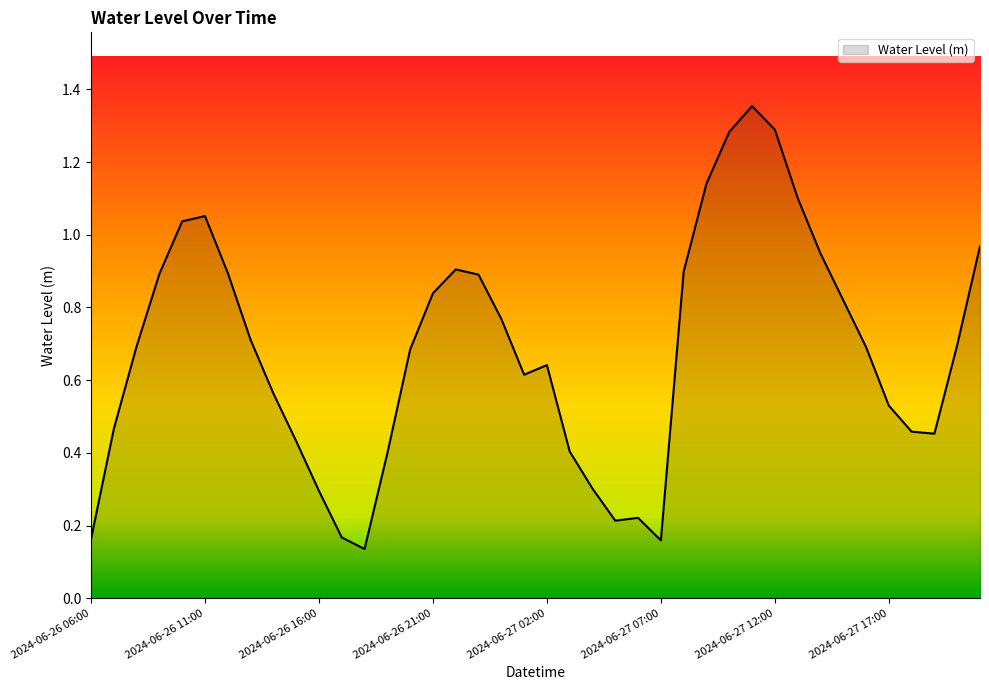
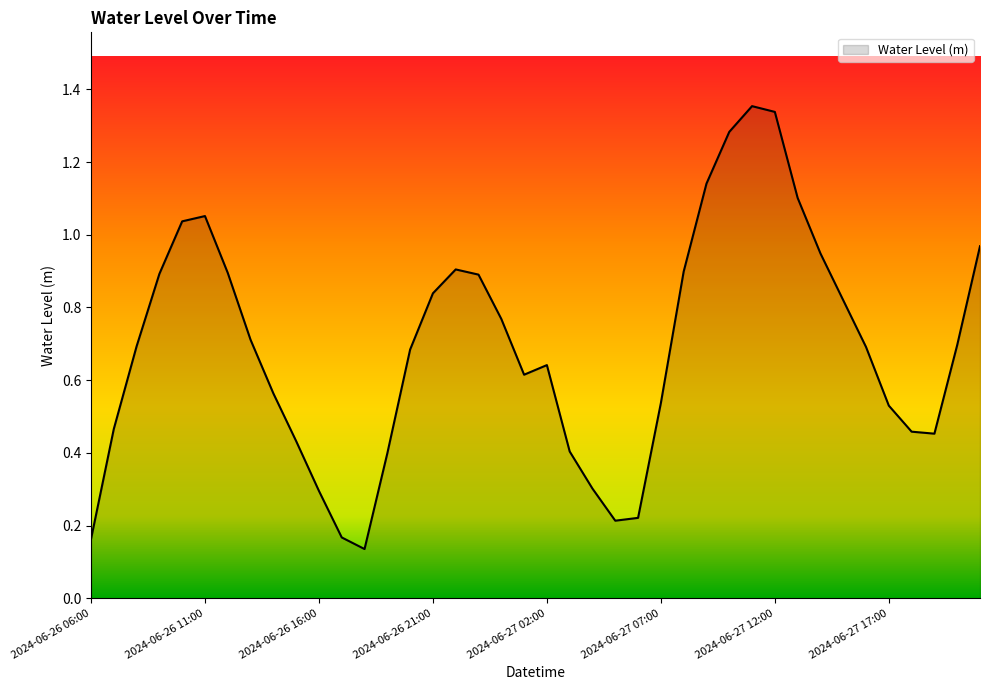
2024-06-27 07:00: 0.16 -> 0.54
2024-06-27 12:00: 1.29 -> 1.34
